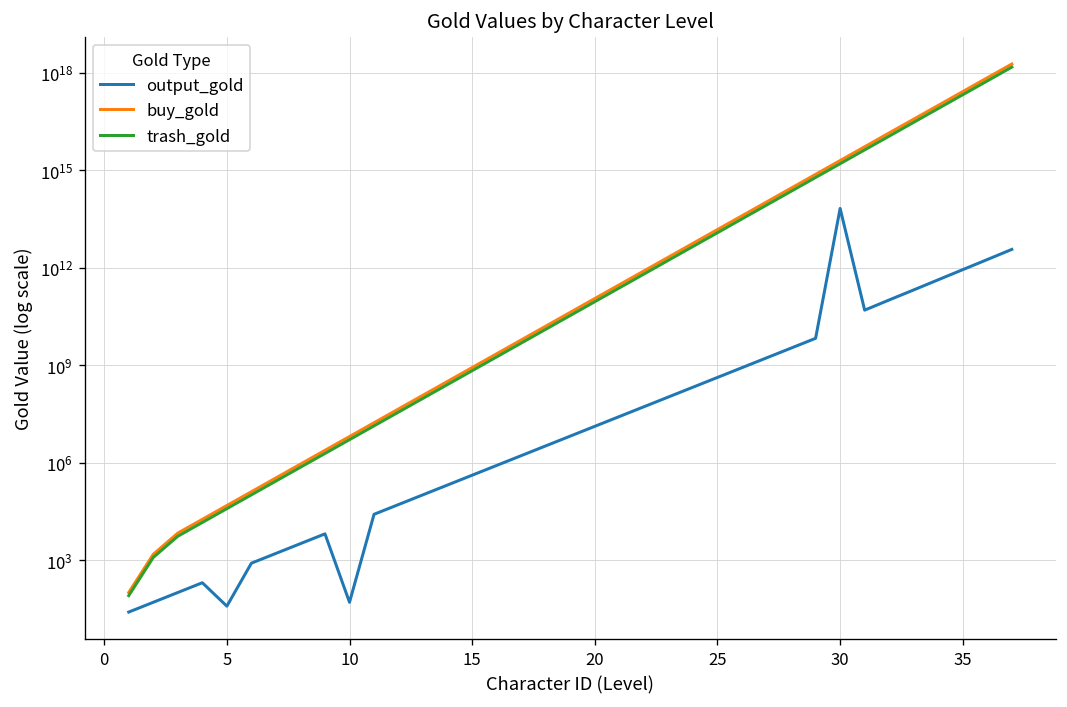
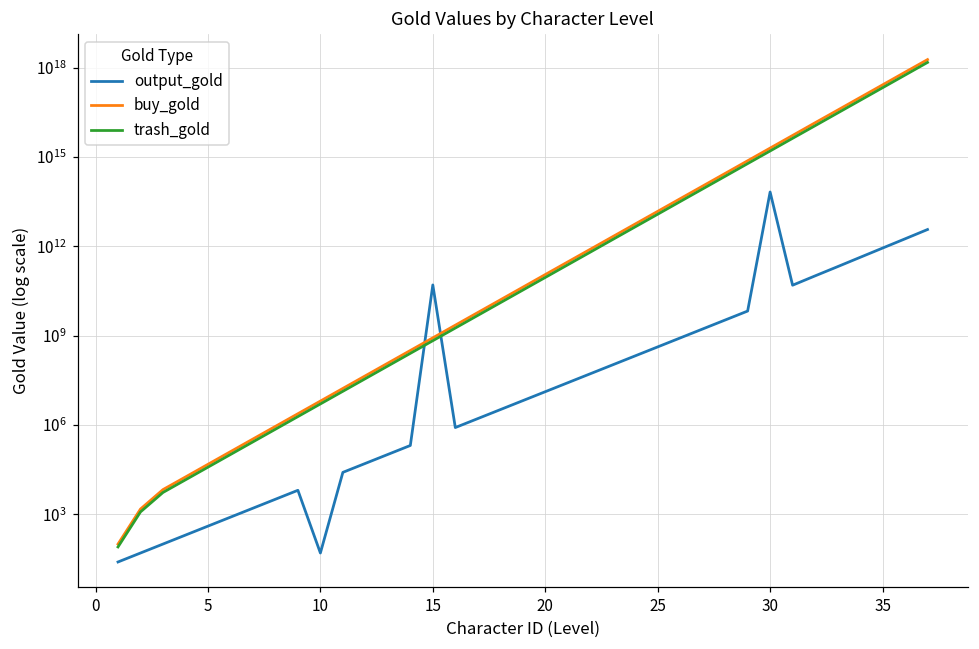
output_gold, 5: 40 -> 400
output_gold, 15: 400000 -> 50000000000
